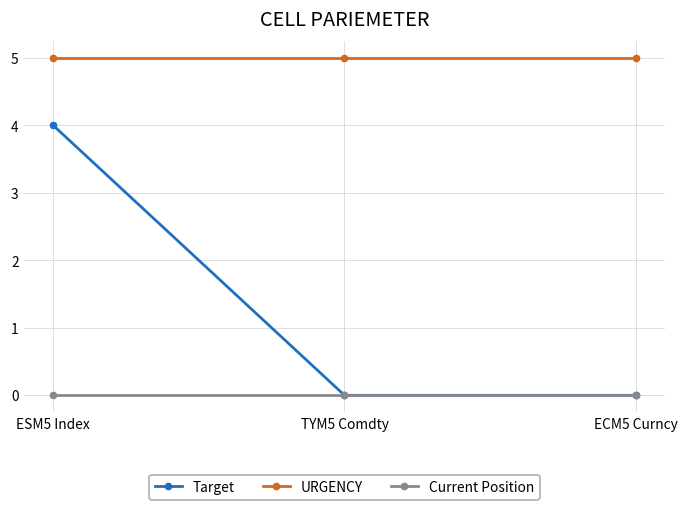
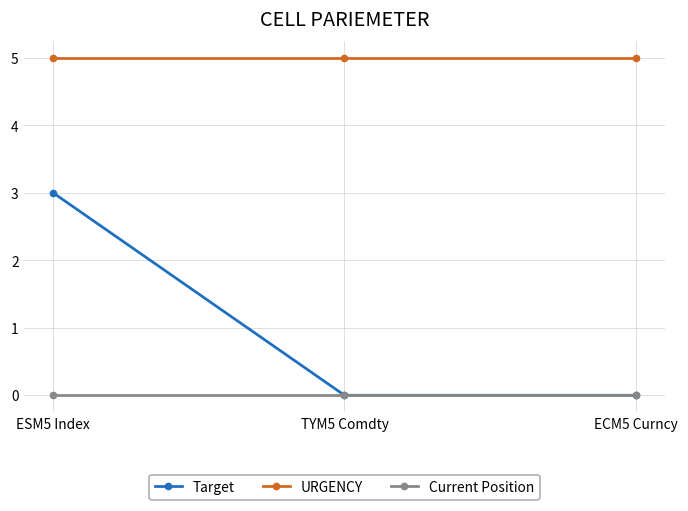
Target, ESM5 Index: 4 -> 3
